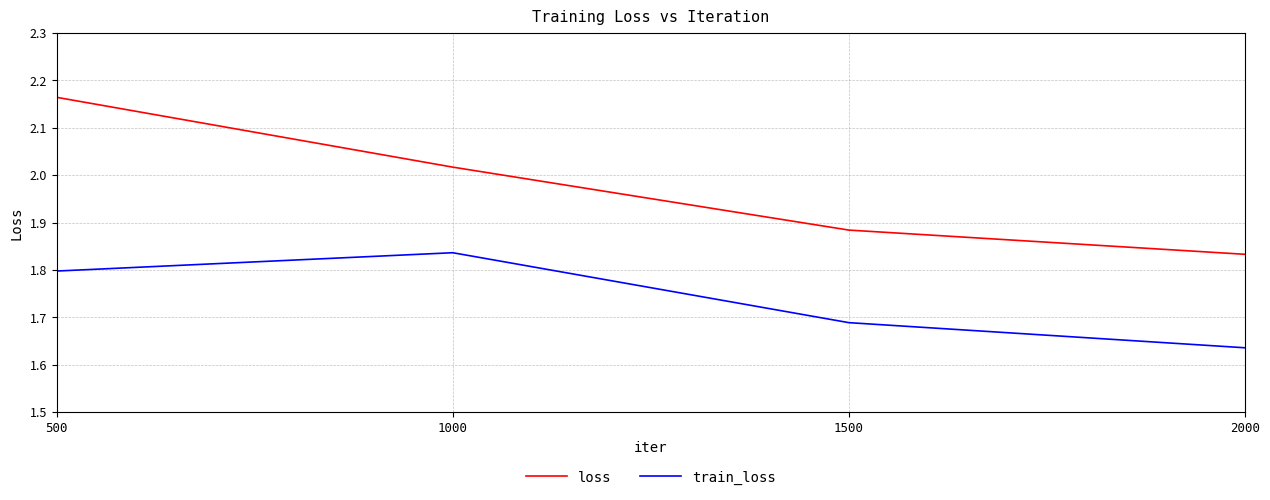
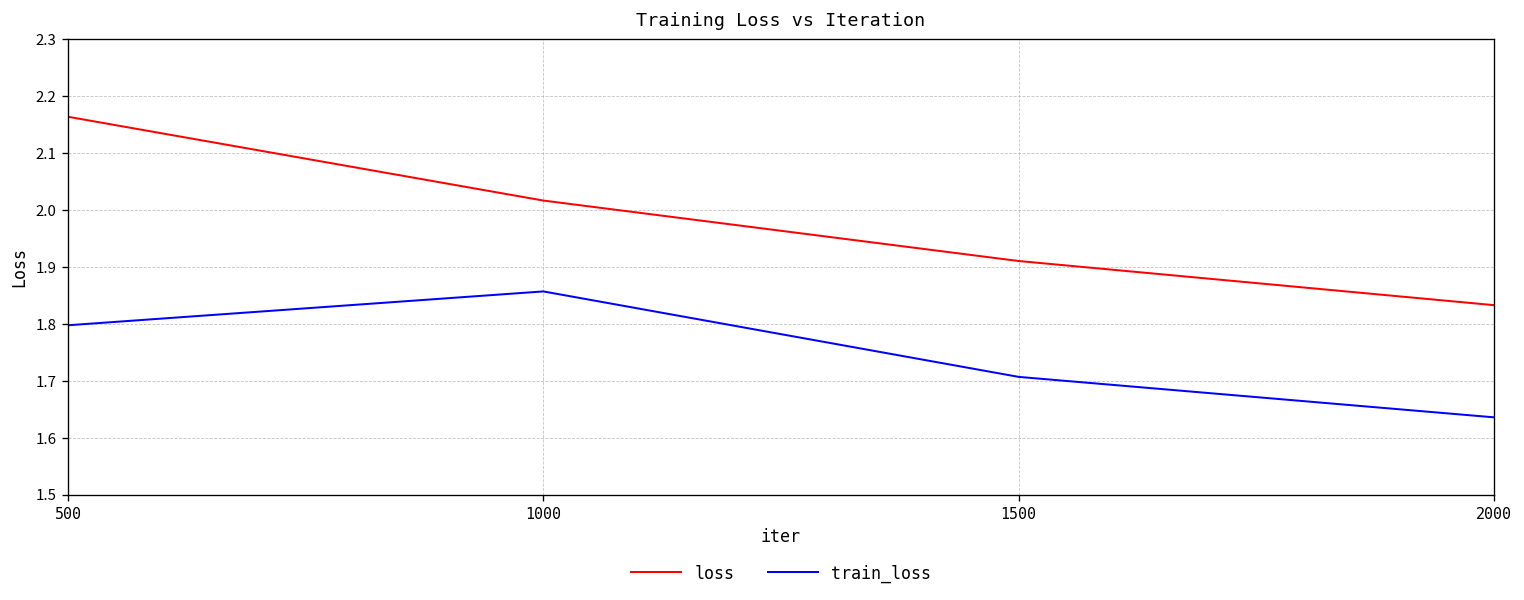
train_loss, 1000: 1.84 -> 1.86
loss, 1500: 1.88 -> 1.91
train_loss, 1500: 1.69 -> 1.71
